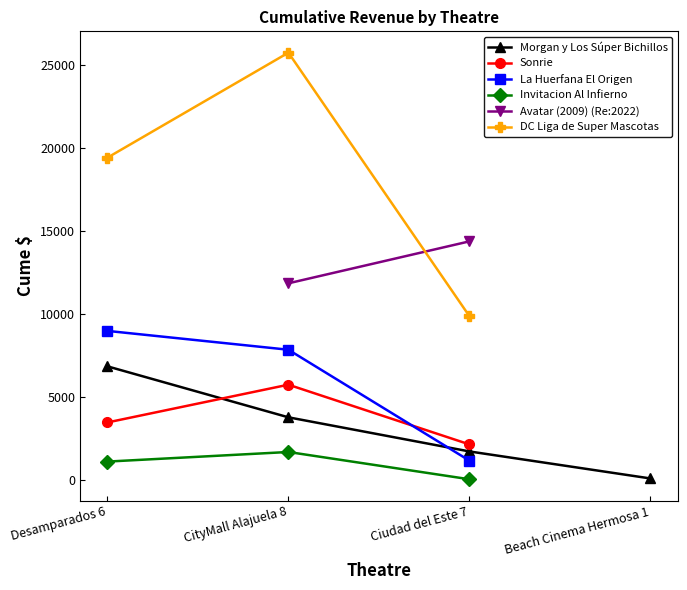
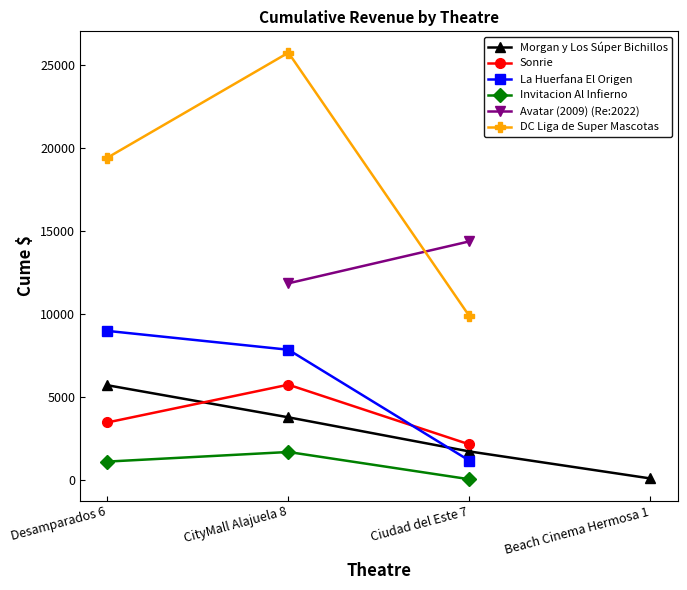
Morgan y Los Súper Bichillos, Desamparados 6: 6900 -> 5700
